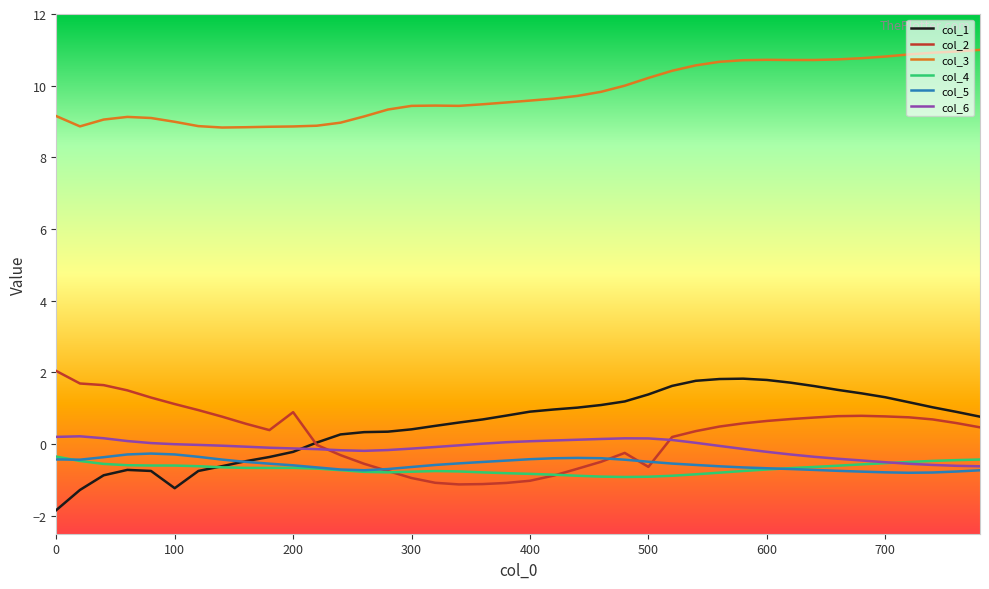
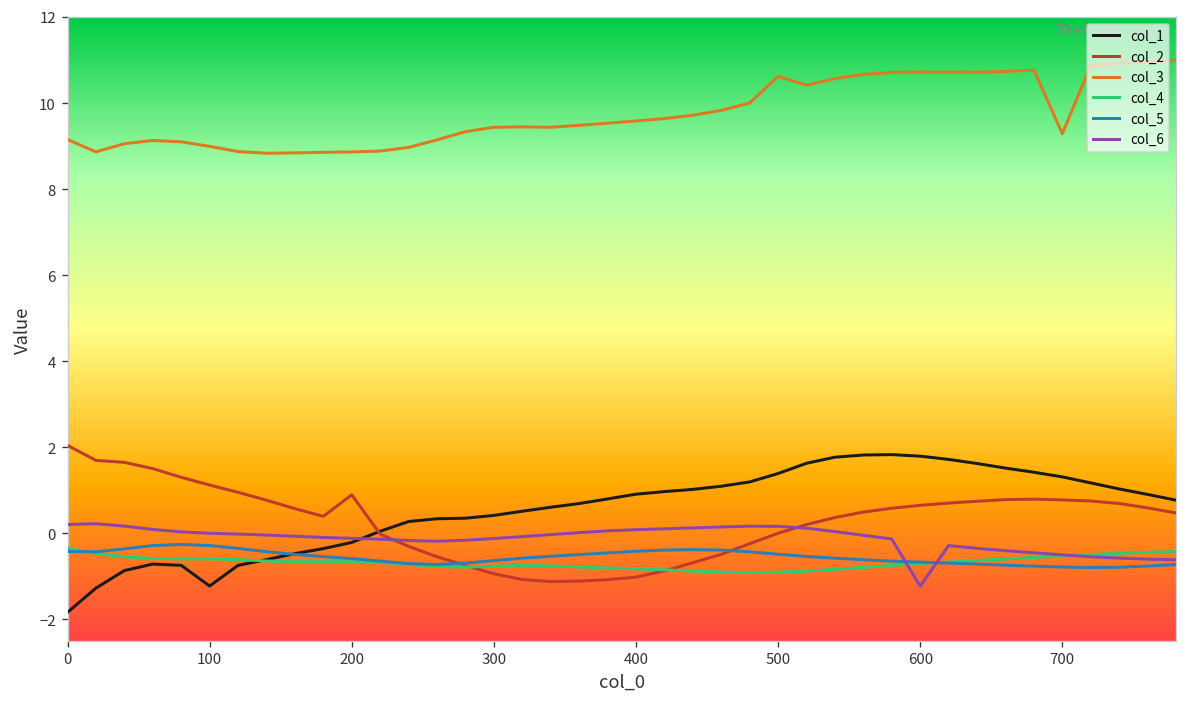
col_2, 500: -0.6 -> 0.0
col_3, 500: 10.2 -> 10.6
col_6, 600: -0.2 -> -1.2
col_3, 700: 10.8 -> 9.3
